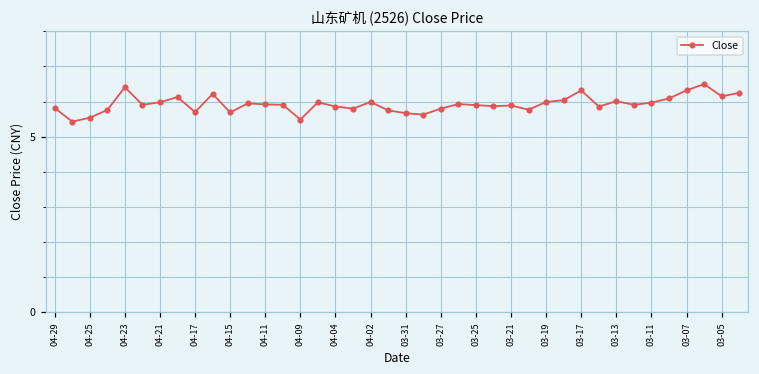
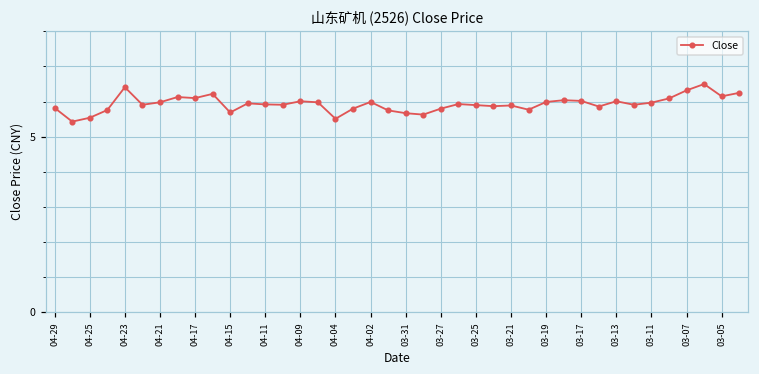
04-17: 5.7 -> 6.1
04-09: 5.5 -> 6.0
04-04: 5.9 -> 5.5
03-17: 6.3 -> 6.0
